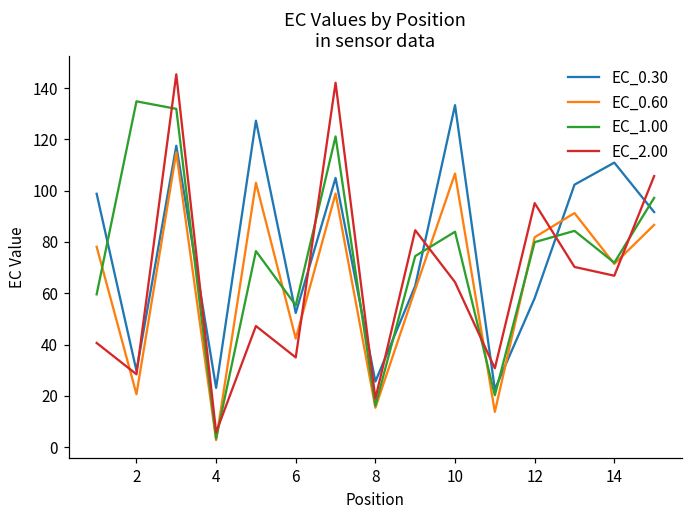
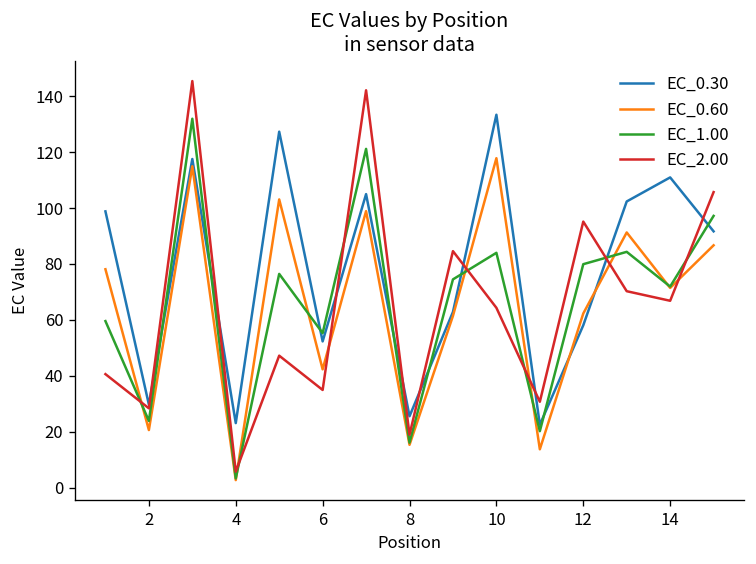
EC_1.00, 2: 135 -> 24
EC_0.60, 10: 107 -> 118
EC_0.60, 12: 82 -> 62
